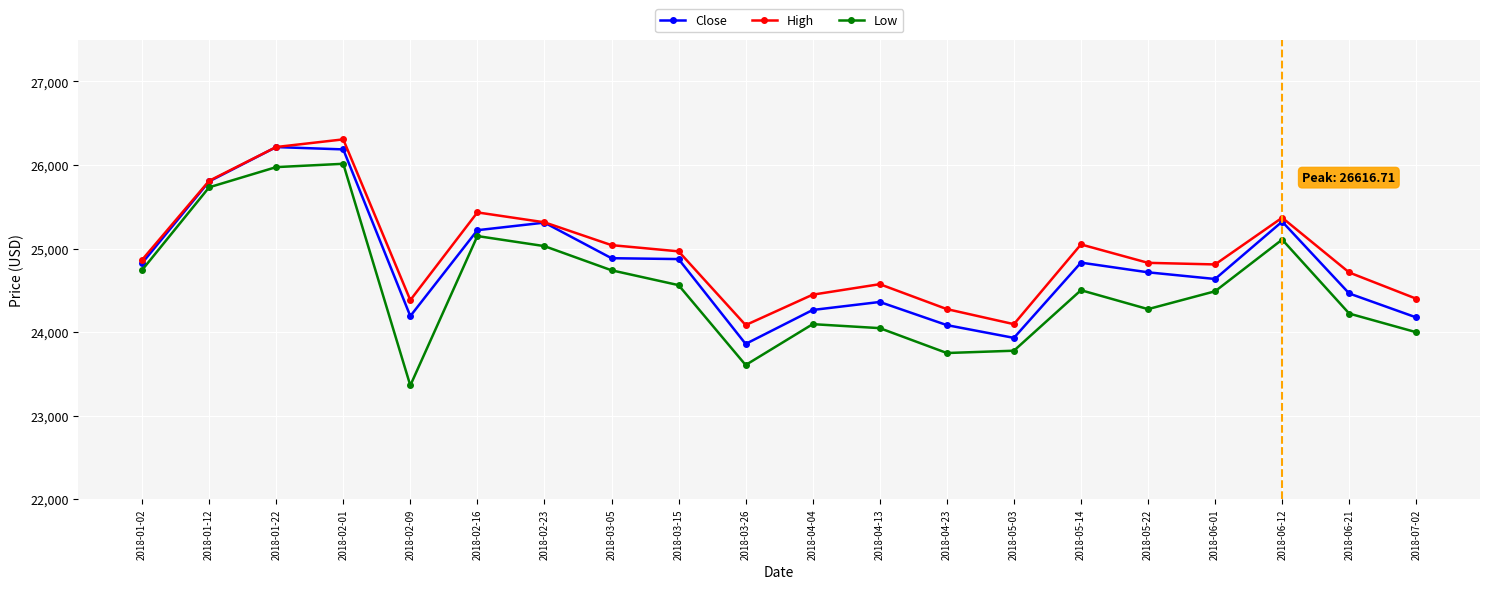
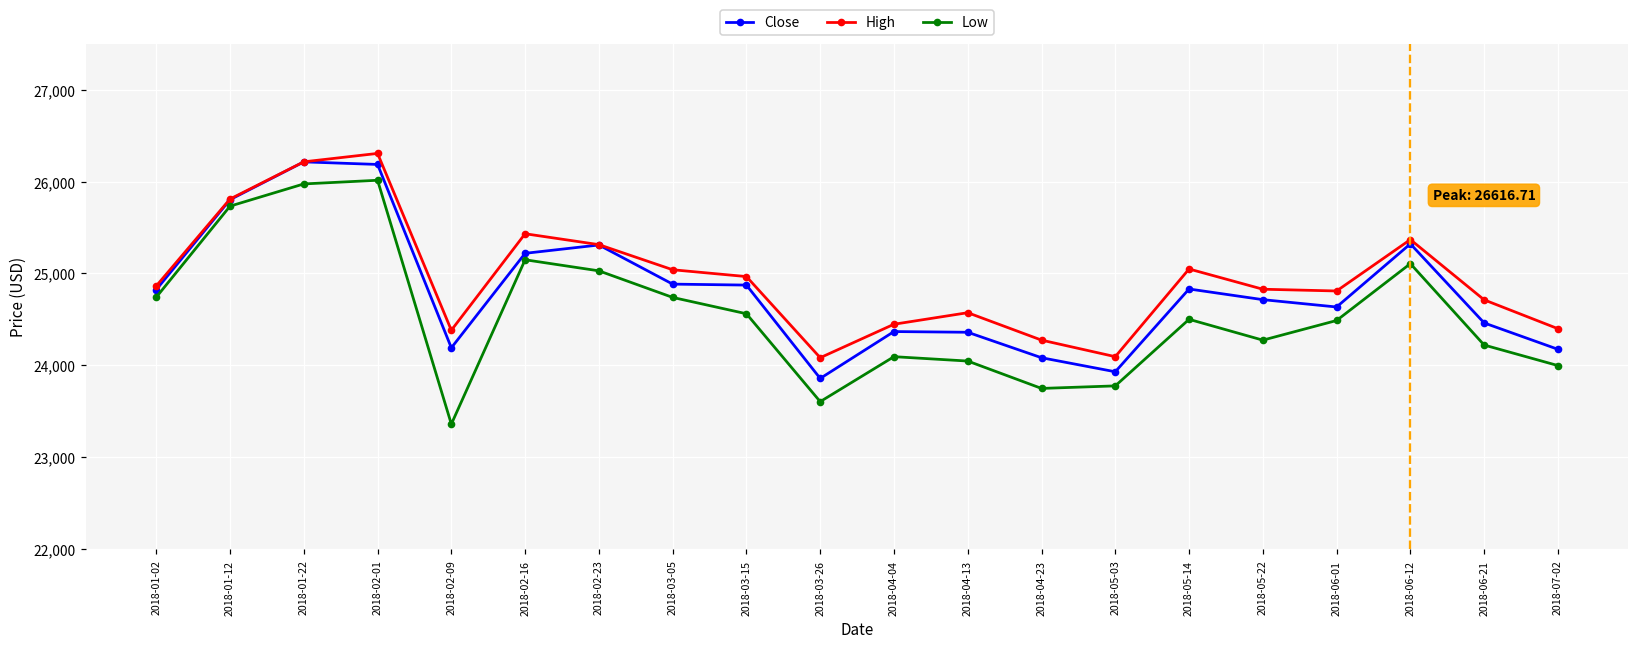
Close, 2018-04-04: 24,300 -> 24,400
